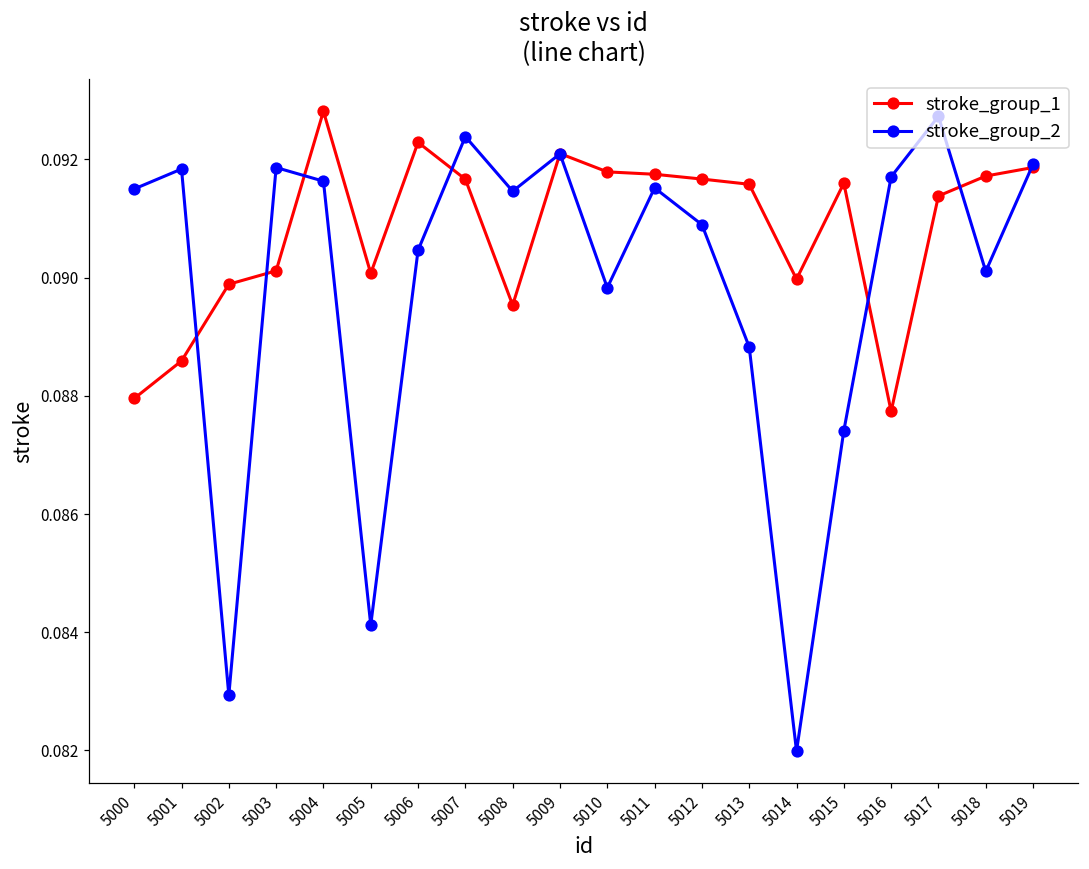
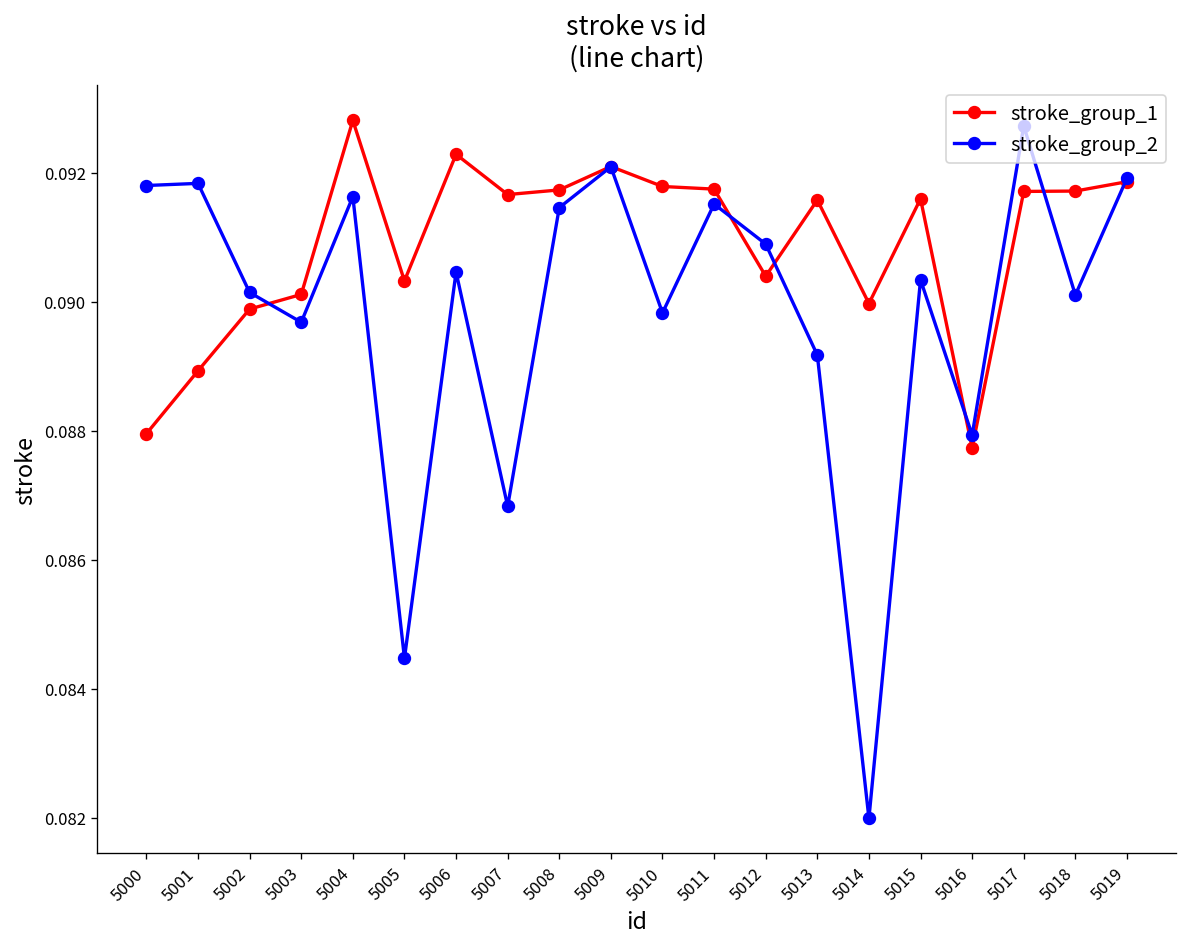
stroke_group_2, 5000: 0.0915 -> 0.0918
stroke_group_1, 5001: 0.0886 -> 0.0889
stroke_group_2, 5002: 0.0829 -> 0.0901
stroke_group_2, 5003: 0.0919 -> 0.0897
stroke_group_1, 5005: 0.0901 -> 0.0903
stroke_group_2, 5005: 0.0841 -> 0.0845
stroke_group_2, 5007: 0.0924 -> 0.0868
stroke_group_1, 5008: 0.0895 -> 0.0917
stroke_group_1, 5012: 0.0917 -> 0.0904
stroke_group_2, 5013: 0.0888 -> 0.0892
stroke_group_2, 5015: 0.0874 -> 0.0903
stroke_group_2, 5016: 0.0917 -> 0.0879
stroke_group_1, 5017: 0.0914 -> 0.0917
